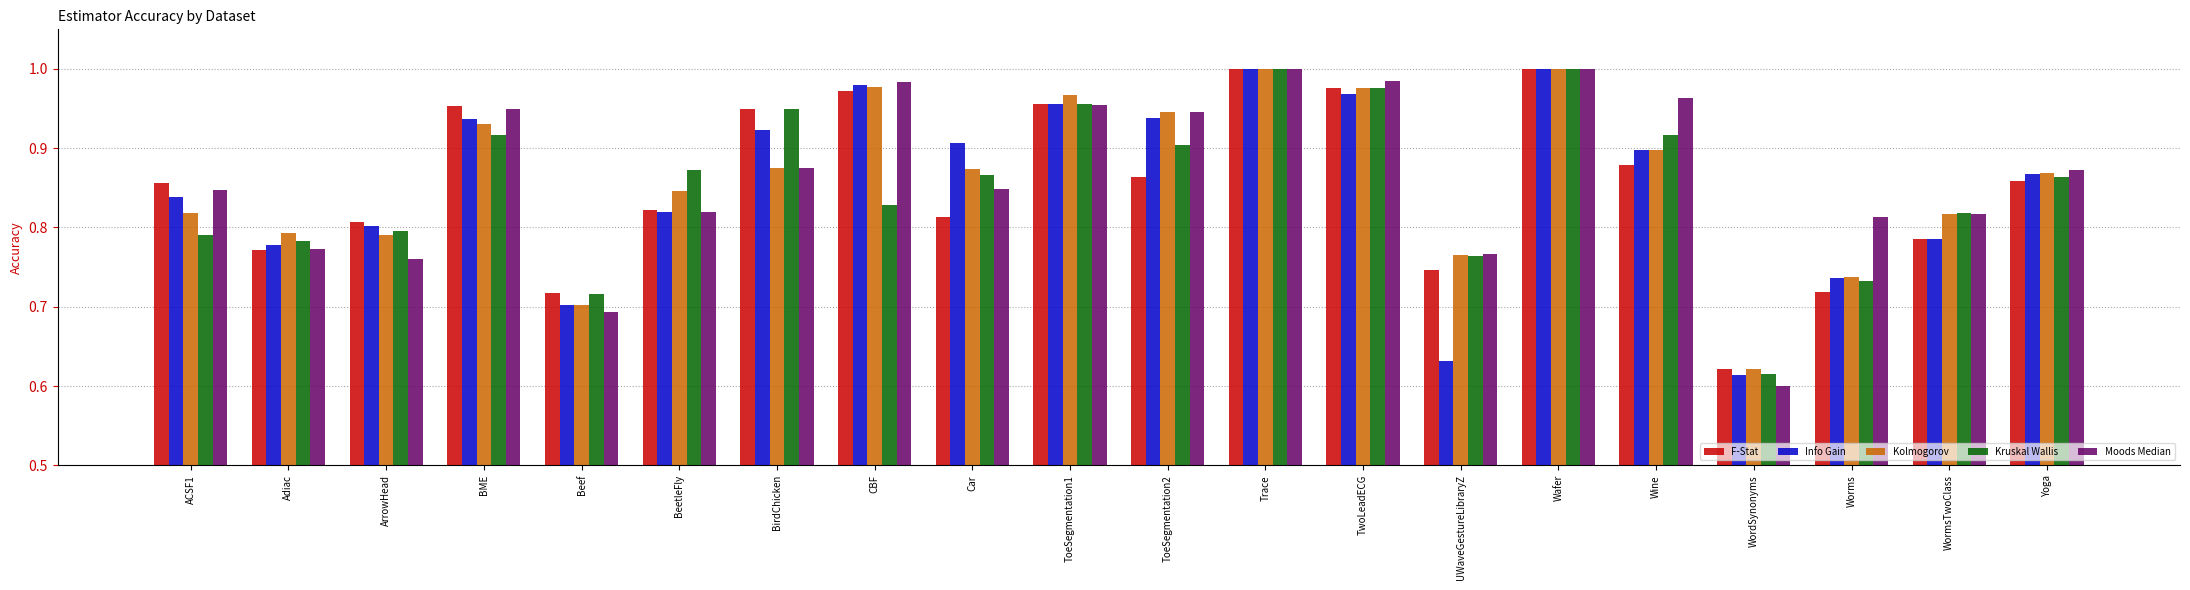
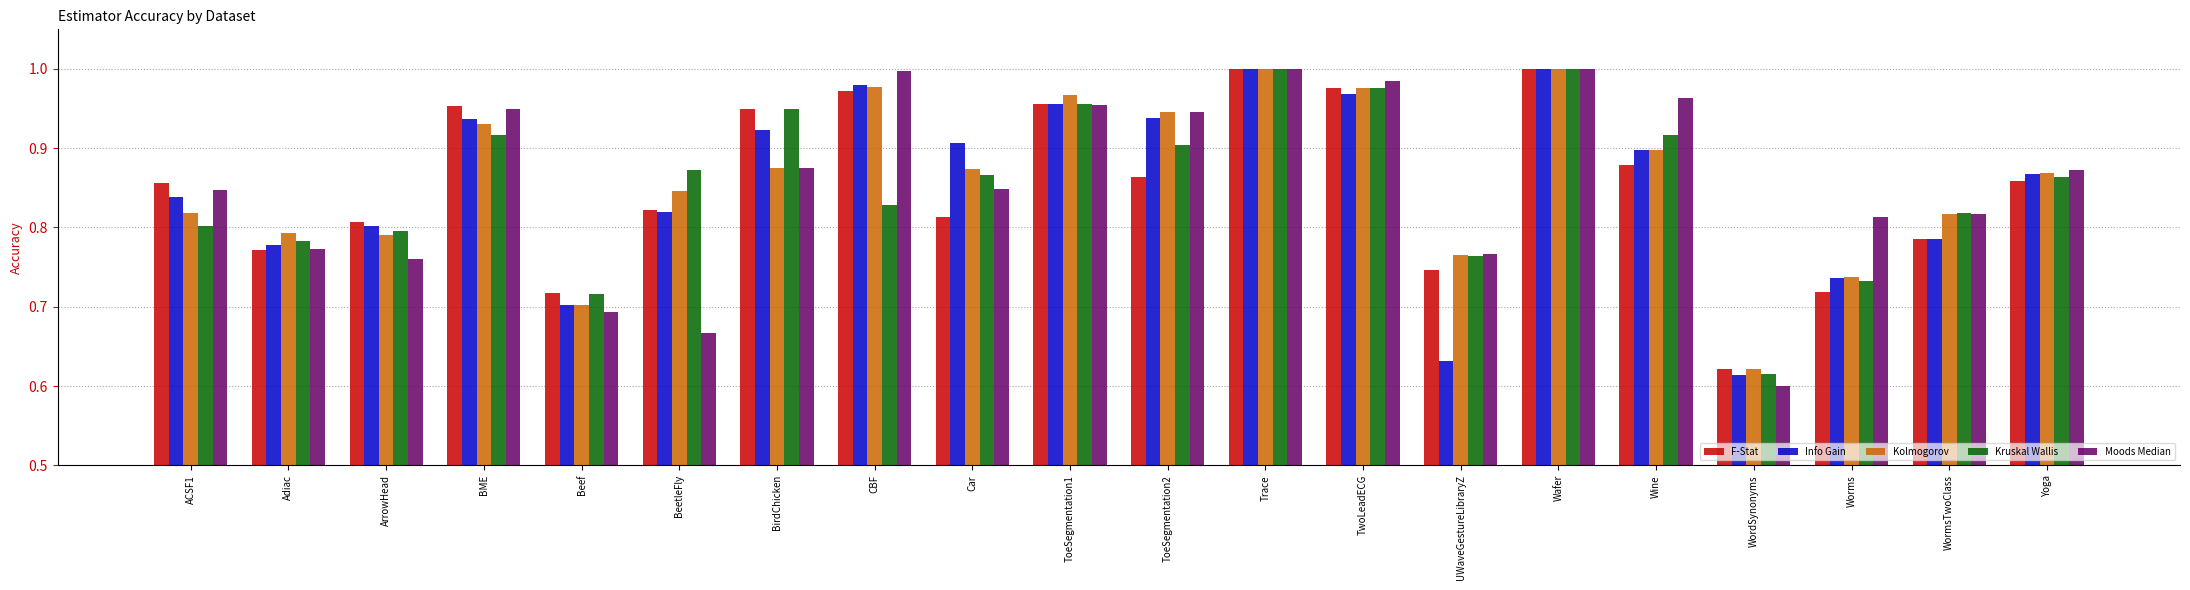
Kruskal Wallis, ACSF1: 0.79 -> 0.80
Moods Median, BeetleFly: 0.82 -> 0.67
Moods Median, CBF: 0.98 -> 1.00
